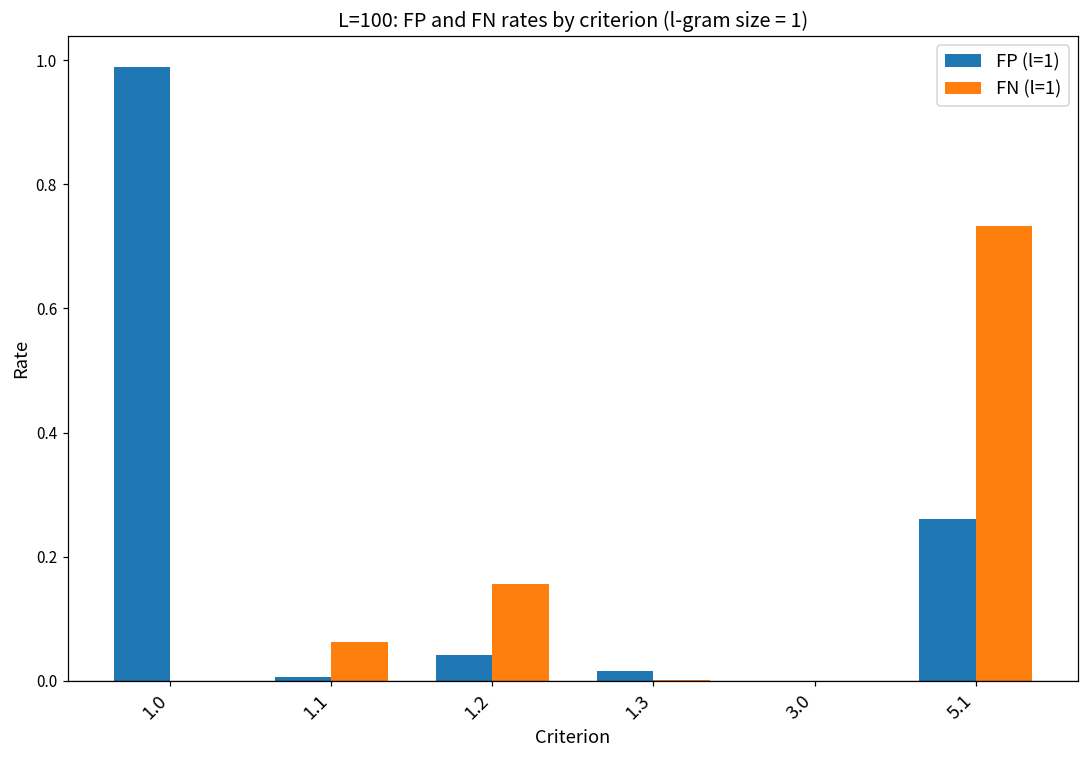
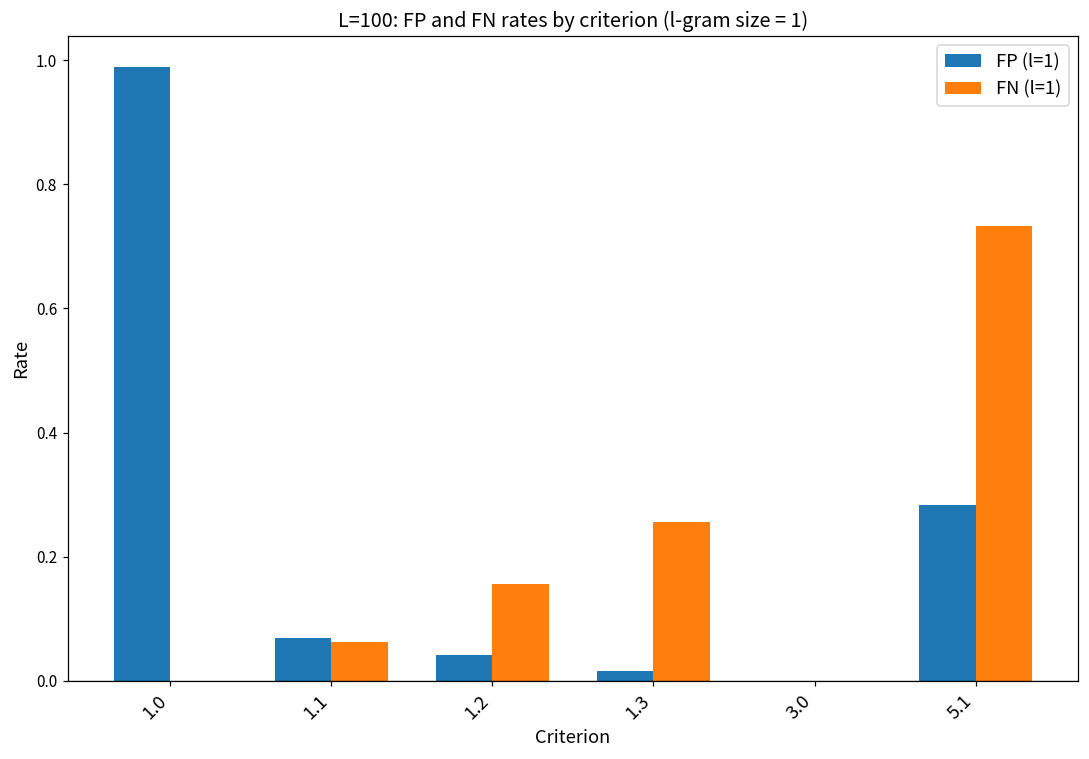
FP (l=1), 1.1: 0.01 -> 0.07
FN (l=1), 1.3: 0.00 -> 0.26
FP (l=1), 5.1: 0.26 -> 0.28
